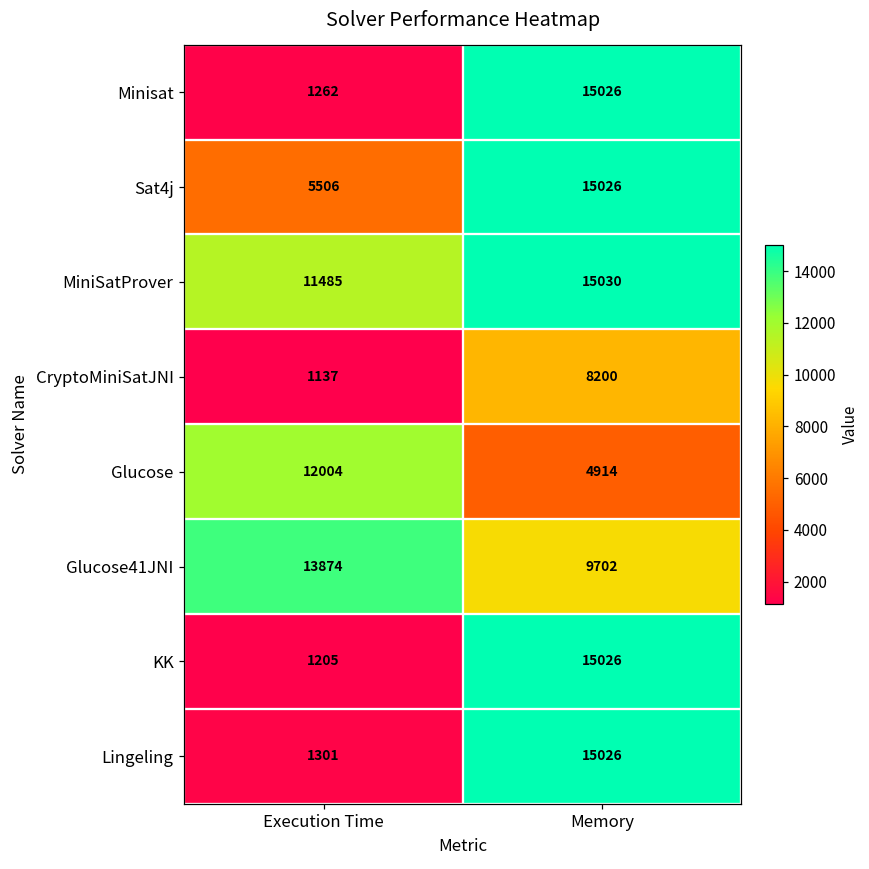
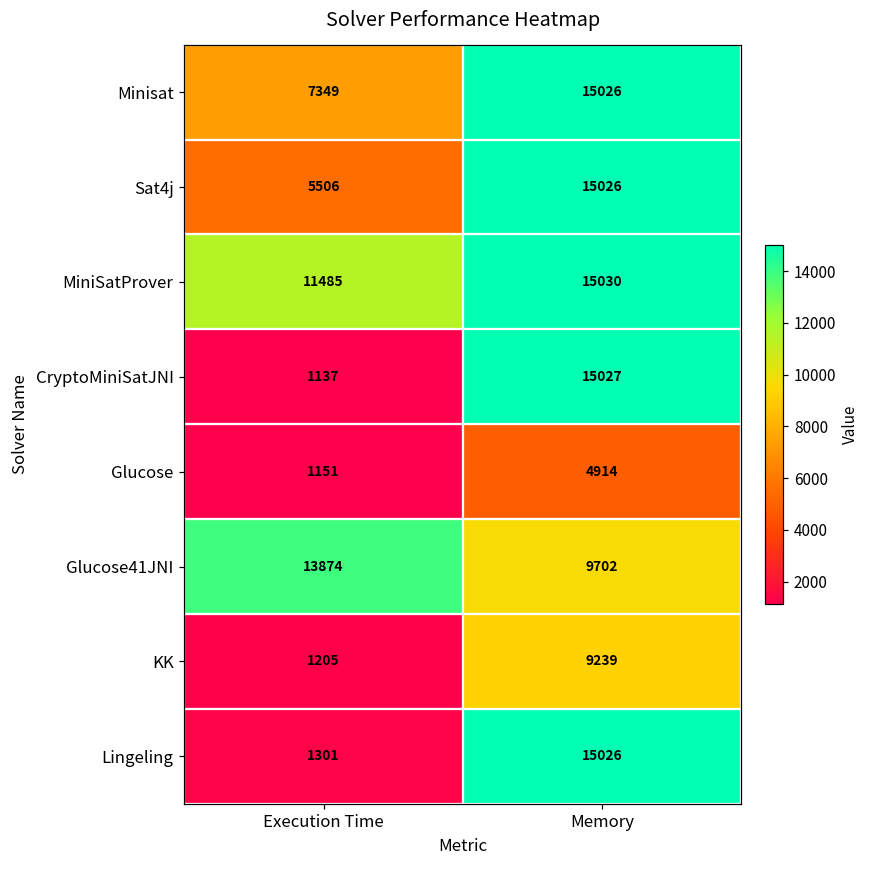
Minisat, Execution Time: 1262 -> 7349
CryptoMiniSatJNI, Memory: 8200 -> 15027
Glucose, Execution Time: 12004 -> 1151
KK, Memory: 15026 -> 9239
